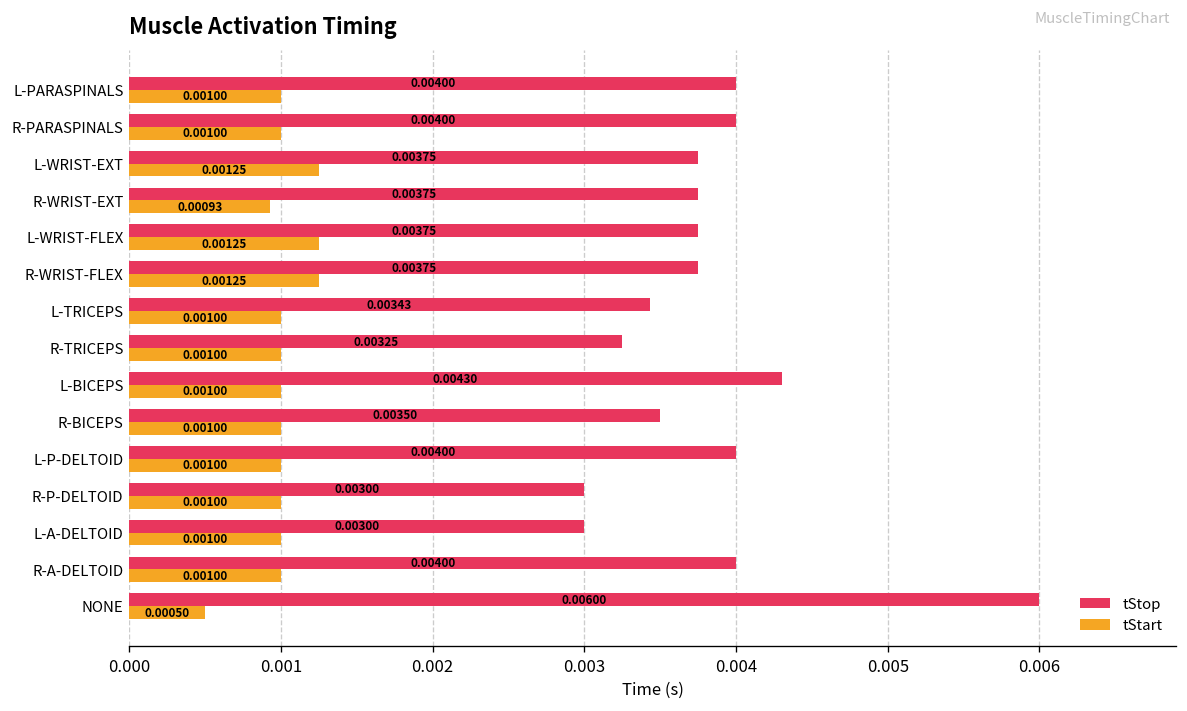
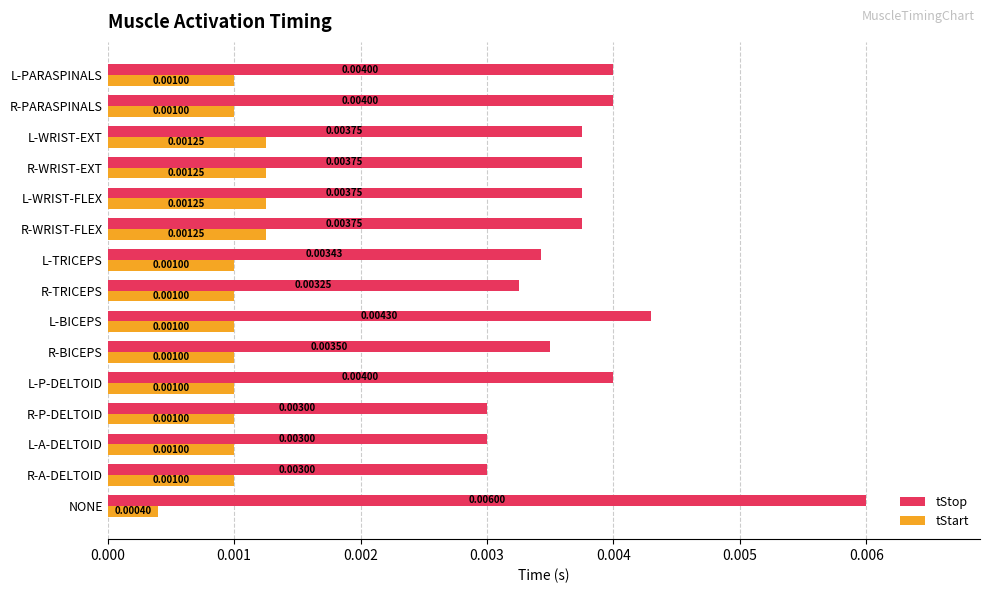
tStart, R-WRIST-EXT: 0.00093 -> 0.00125
tStop, R-A-DELTOID: 0.00400 -> 0.00300
tStart, NONE: 0.00050 -> 0.00040
